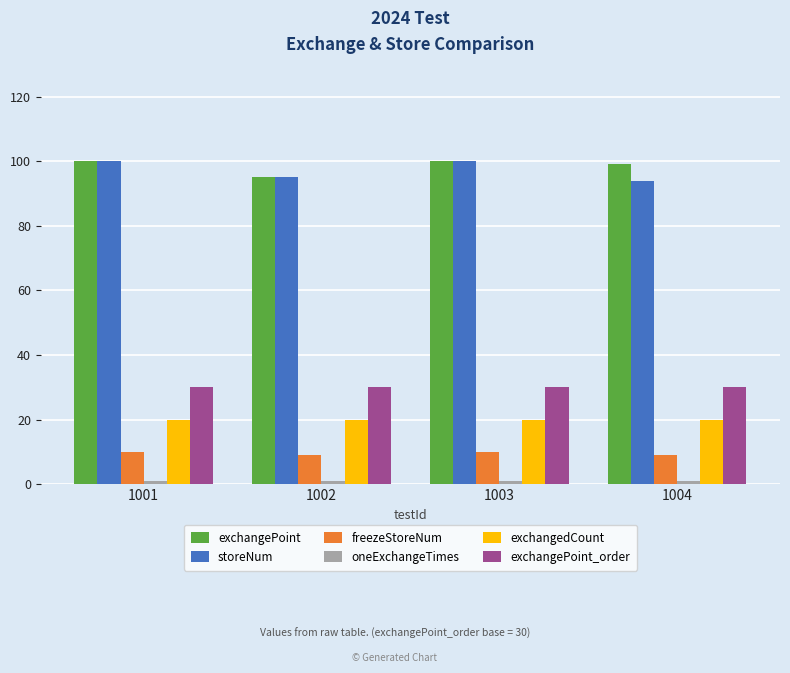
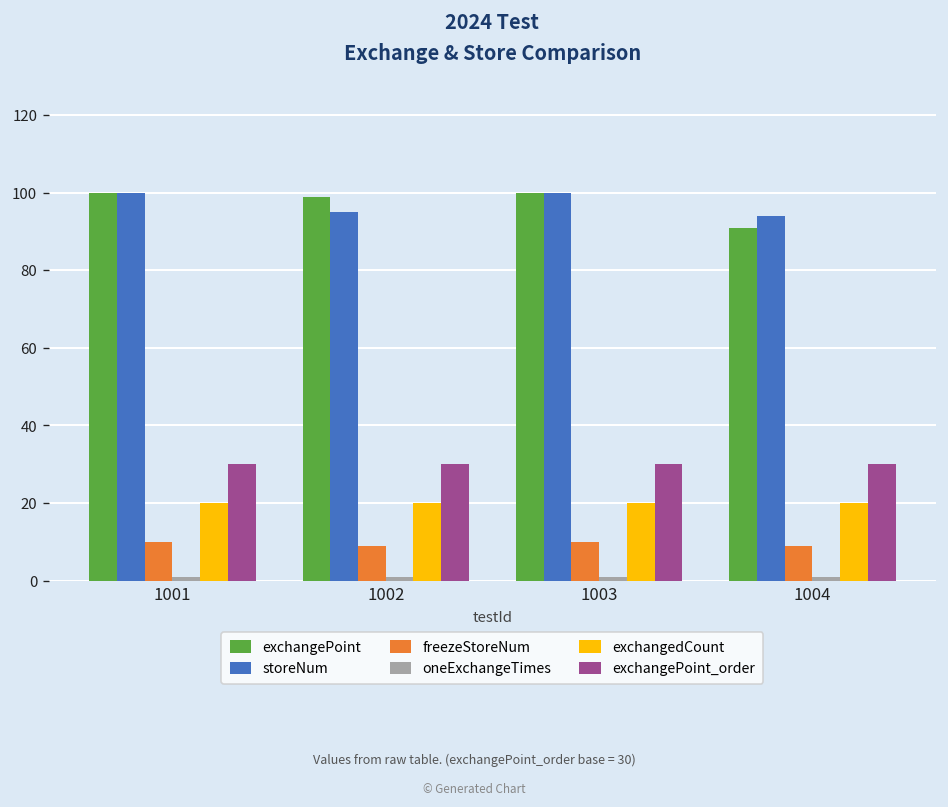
exchangePoint, 1002: 95 -> 99
exchangePoint, 1004: 99 -> 91
